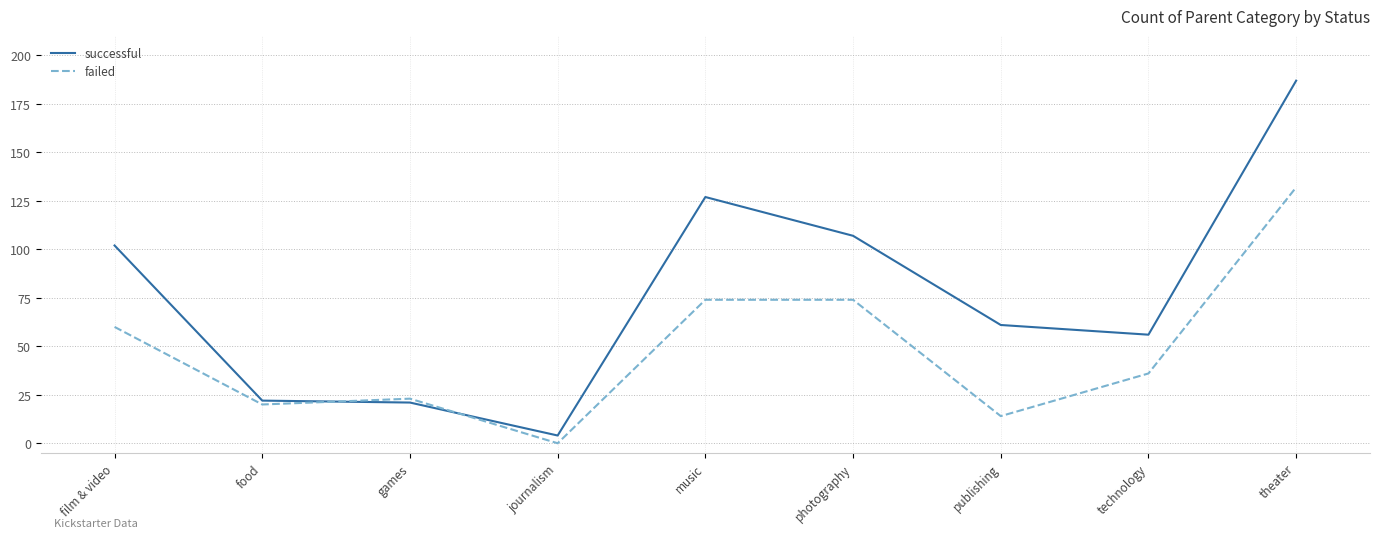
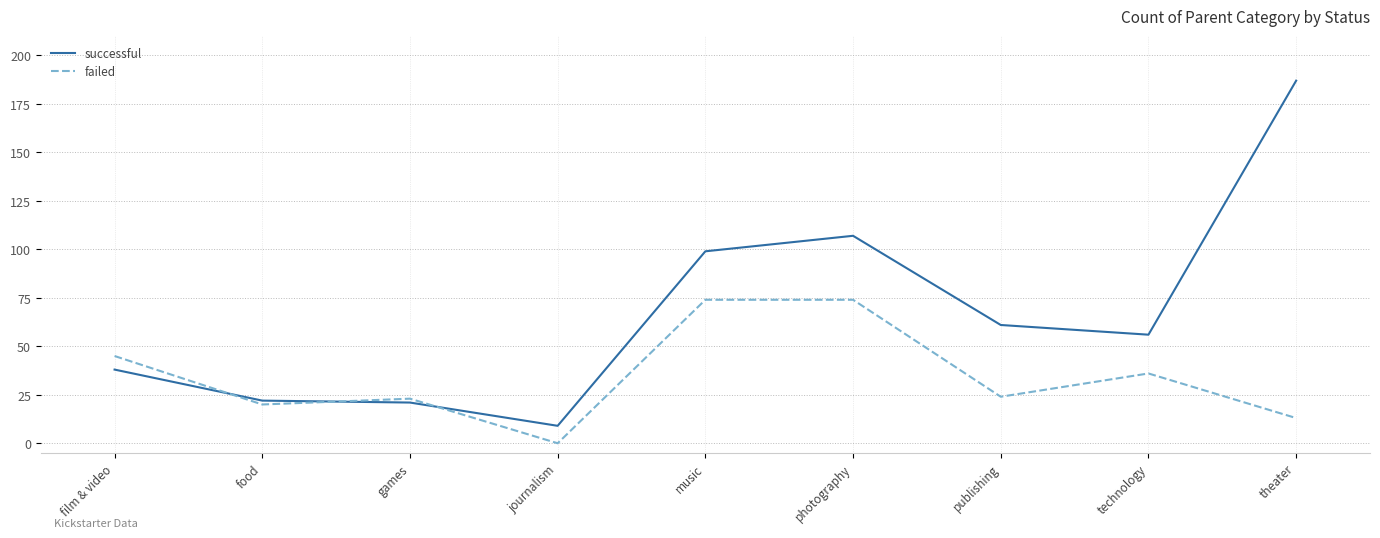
successful, film & video: 102 -> 38
failed, film & video: 60 -> 45
successful, journalism: 4 -> 9
successful, music: 127 -> 99
failed, publishing: 14 -> 24
failed, theater: 132 -> 13
